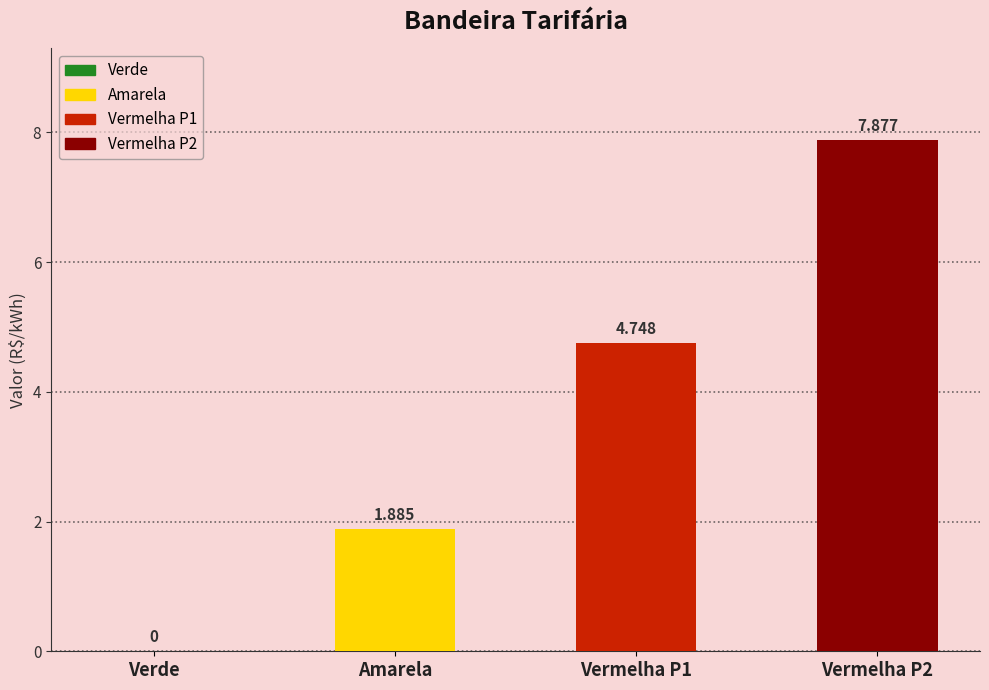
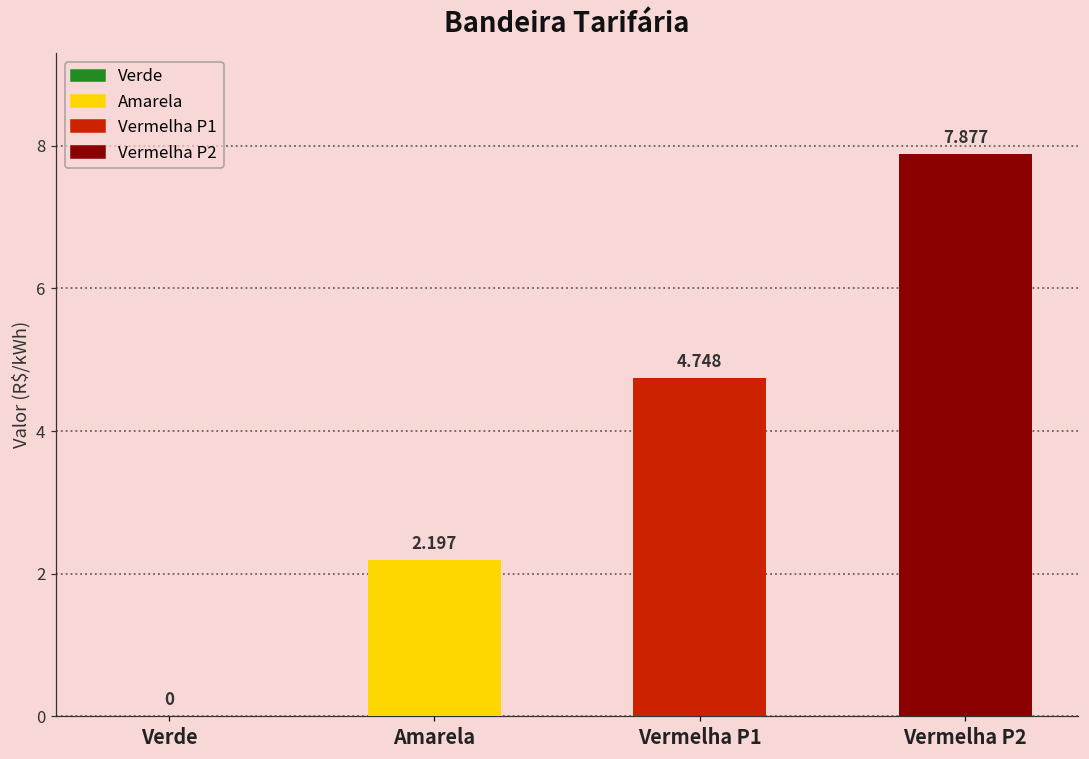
Amarela: 1.885 -> 2.197
